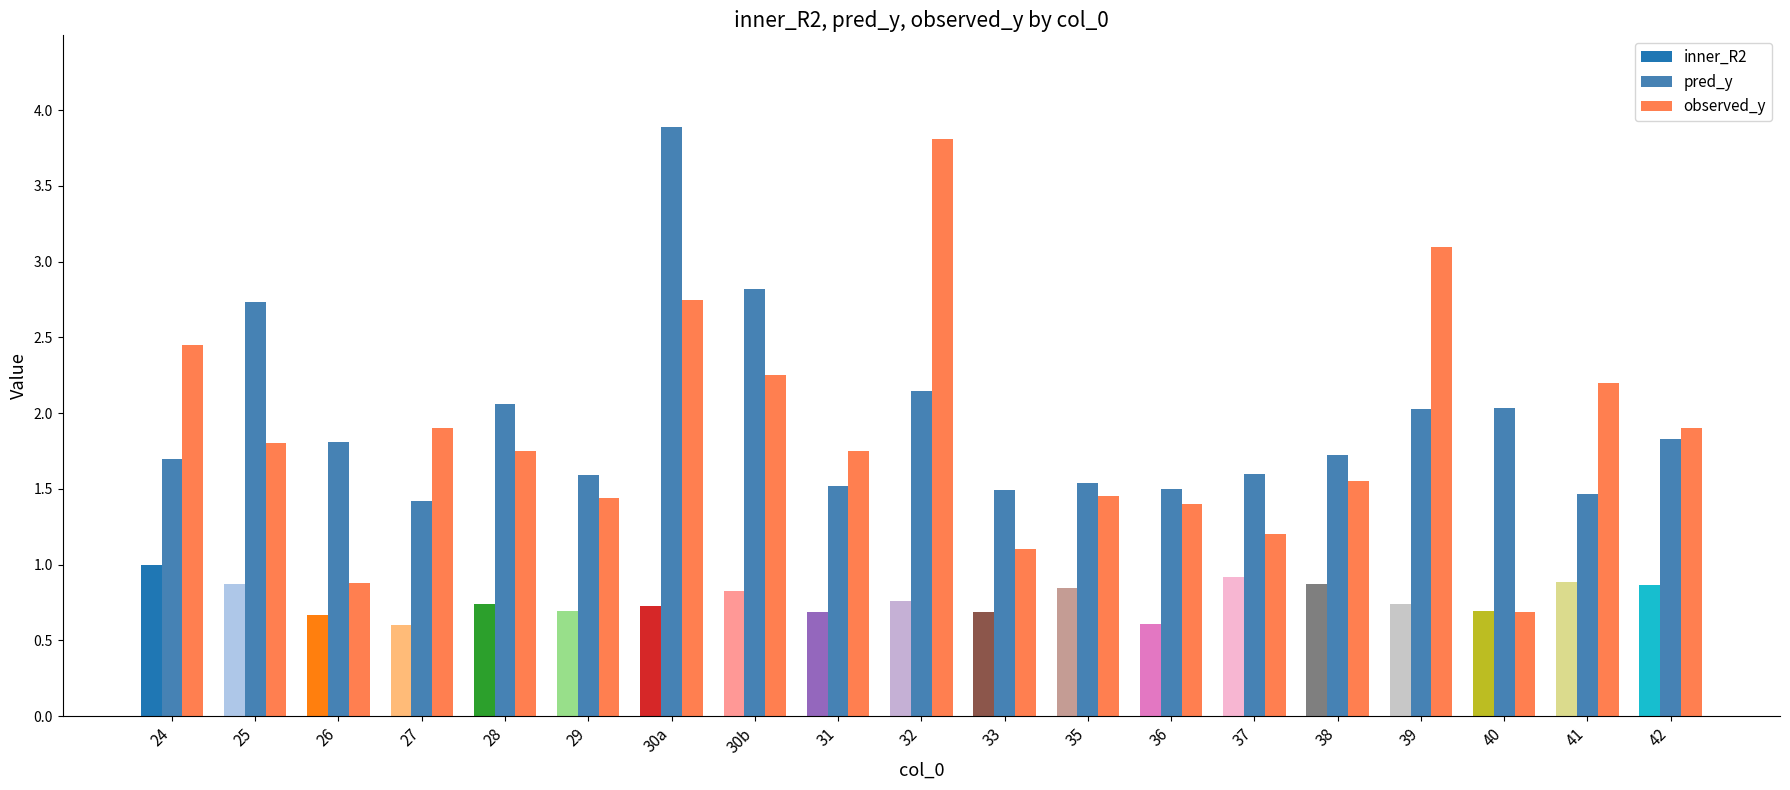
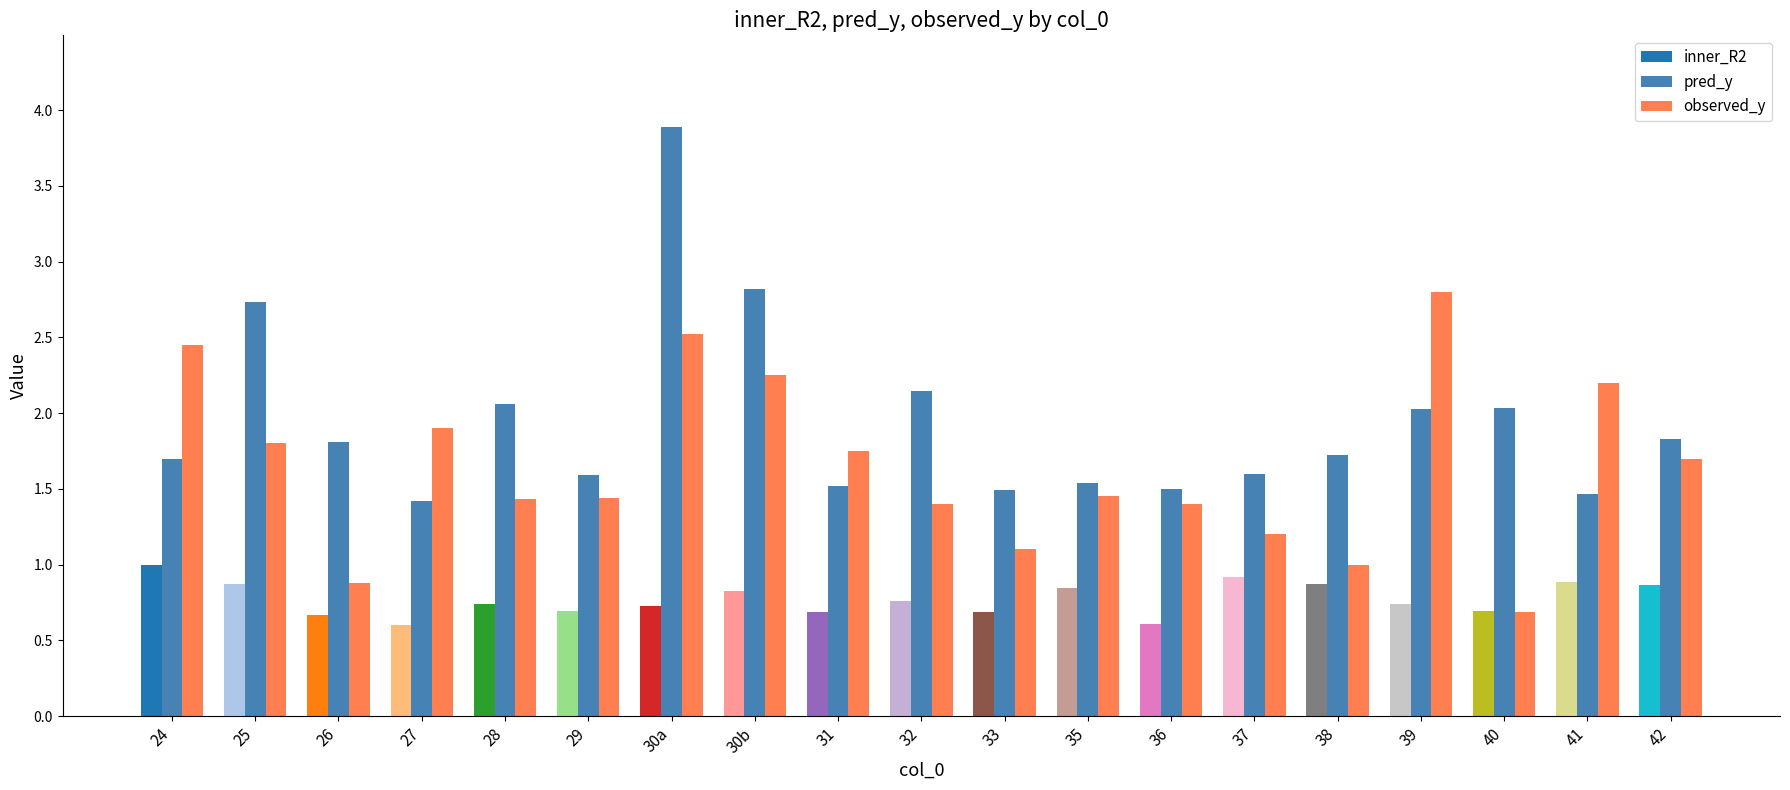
observed_y, 28: 1.75 -> 1.43
observed_y, 30a: 2.75 -> 2.52
observed_y, 32: 3.81 -> 1.40
observed_y, 38: 1.55 -> 1.00
observed_y, 39: 3.1 -> 2.8
observed_y, 42: 1.9 -> 1.7
